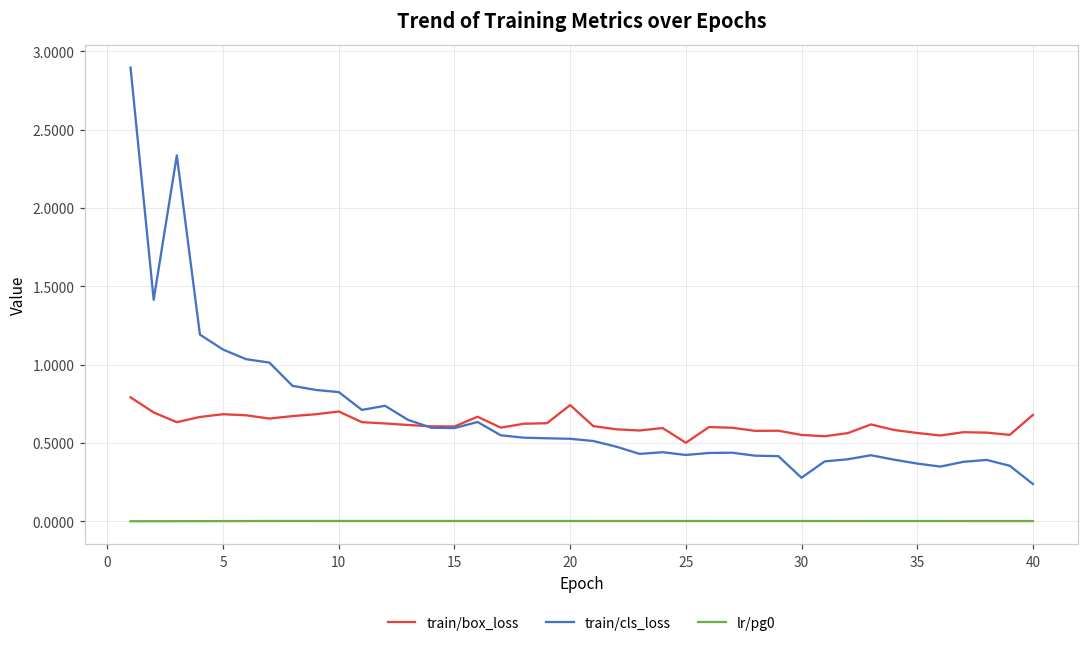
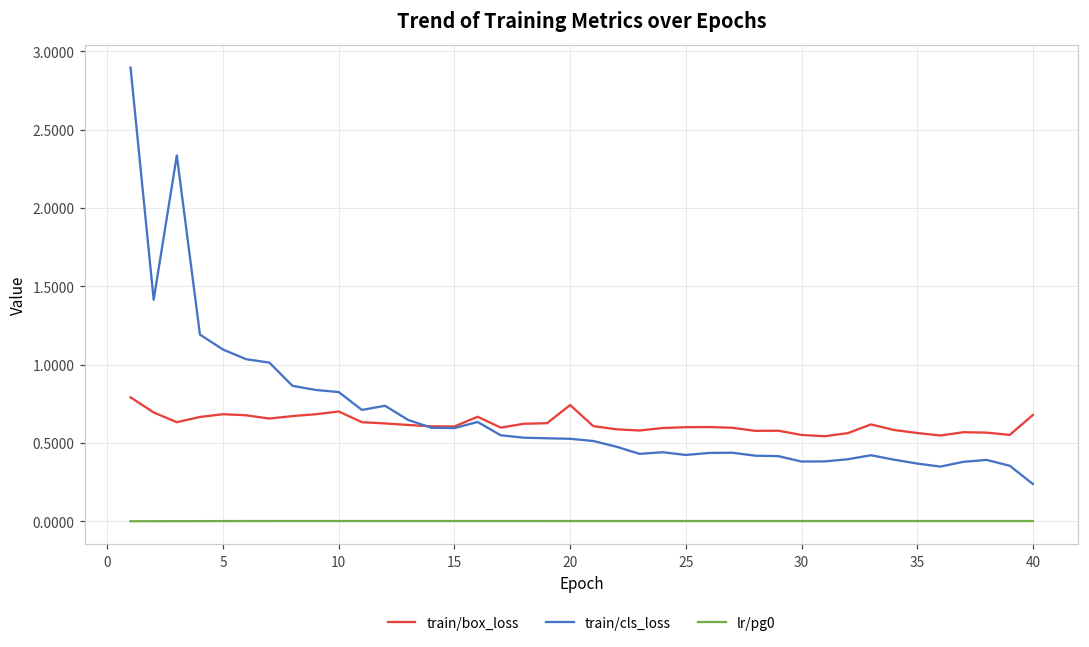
train/box_loss, 25: 0.50 -> 0.60
train/cls_loss, 30: 0.28 -> 0.38
